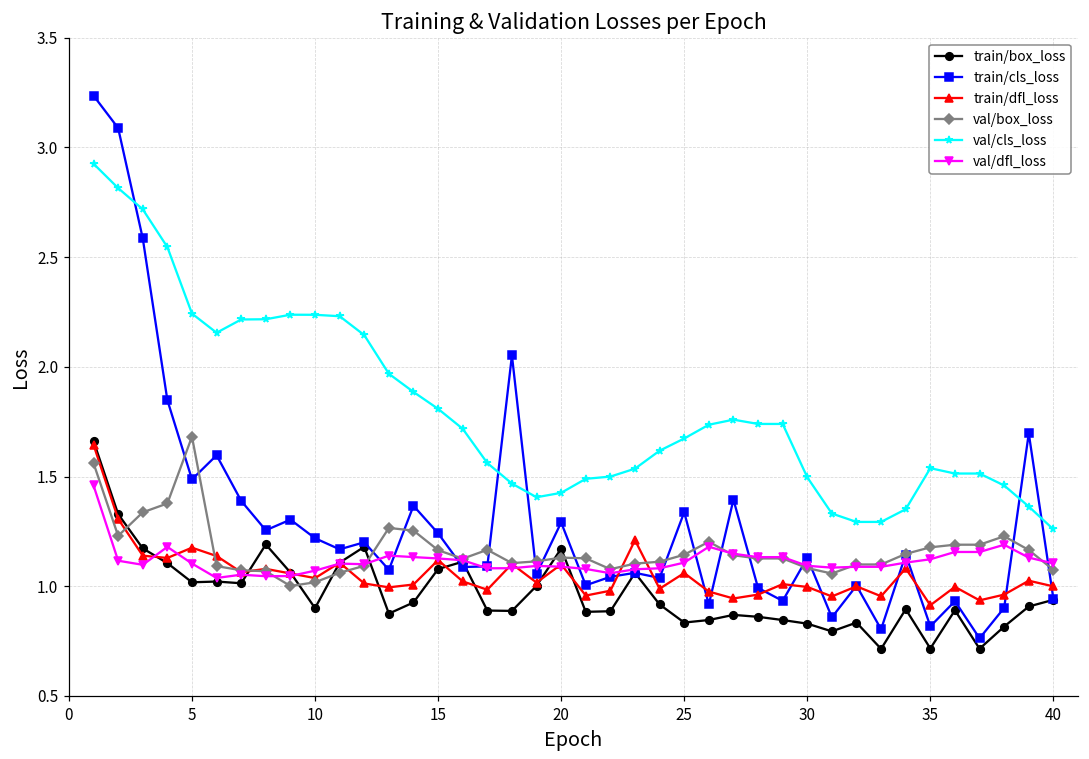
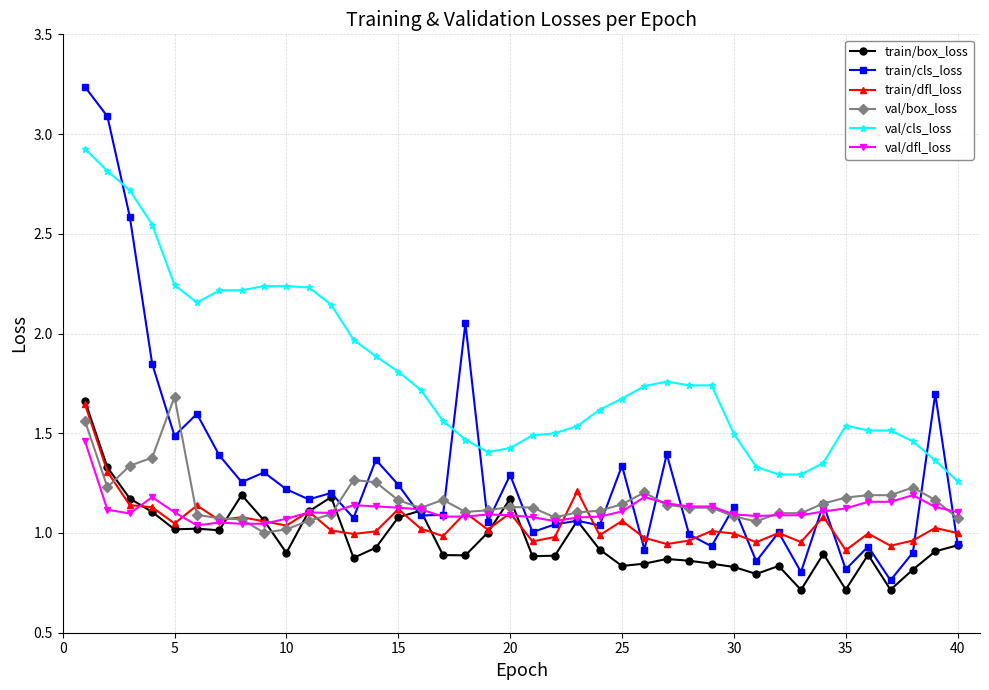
train/dfl_loss, 5: 1.18 -> 1.05
